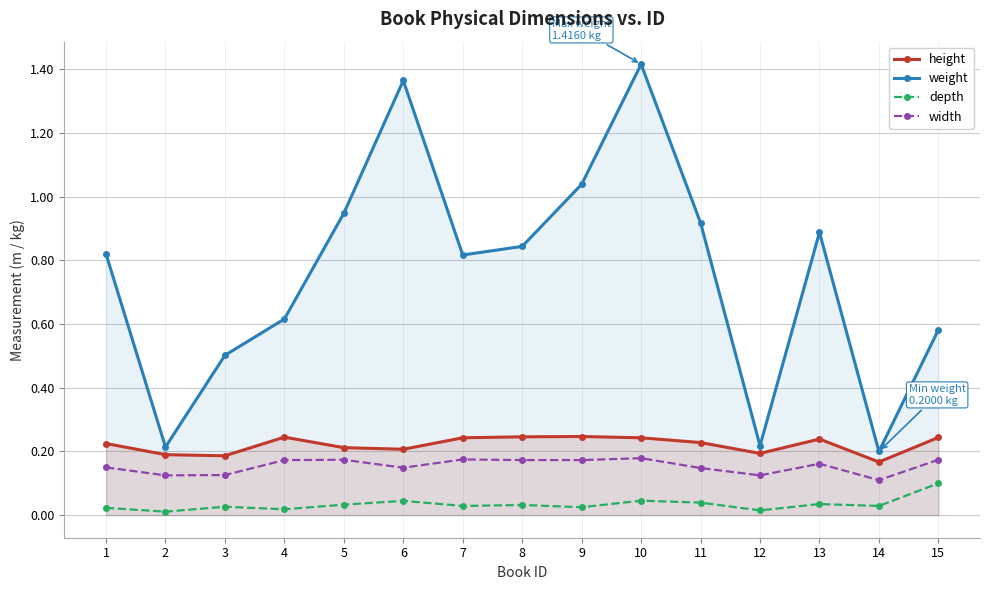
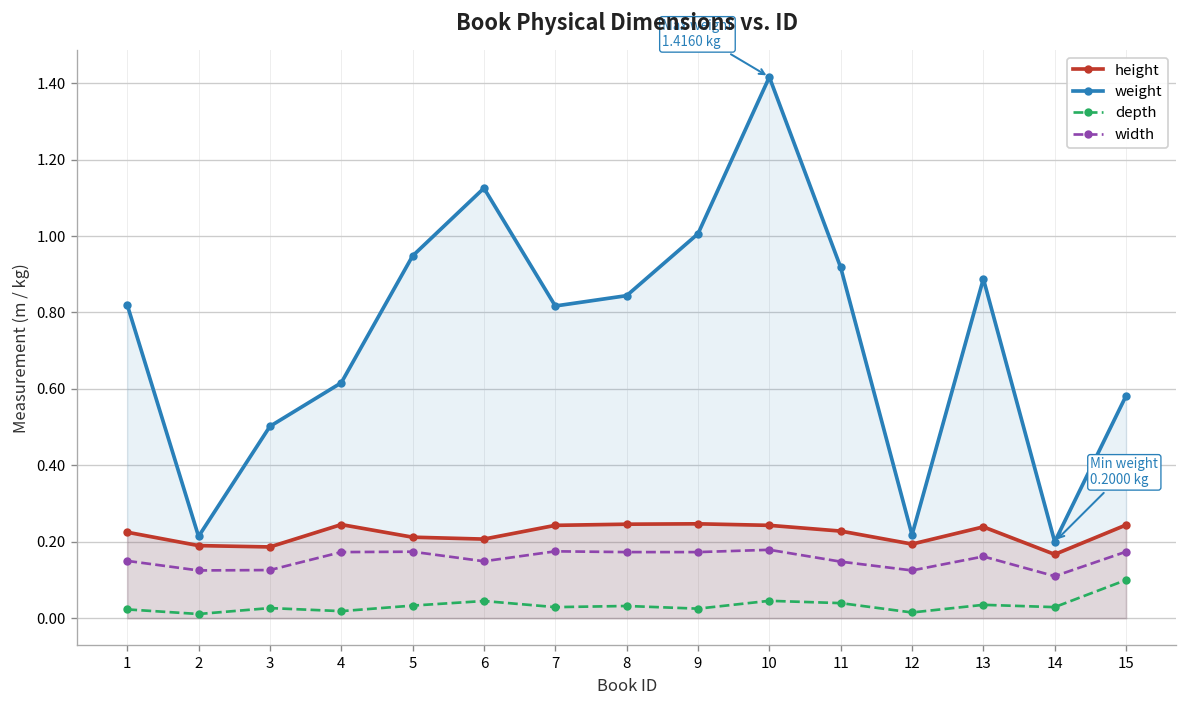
weight, 6: 1.36 -> 1.13
weight, 9: 1.04 -> 1.01
